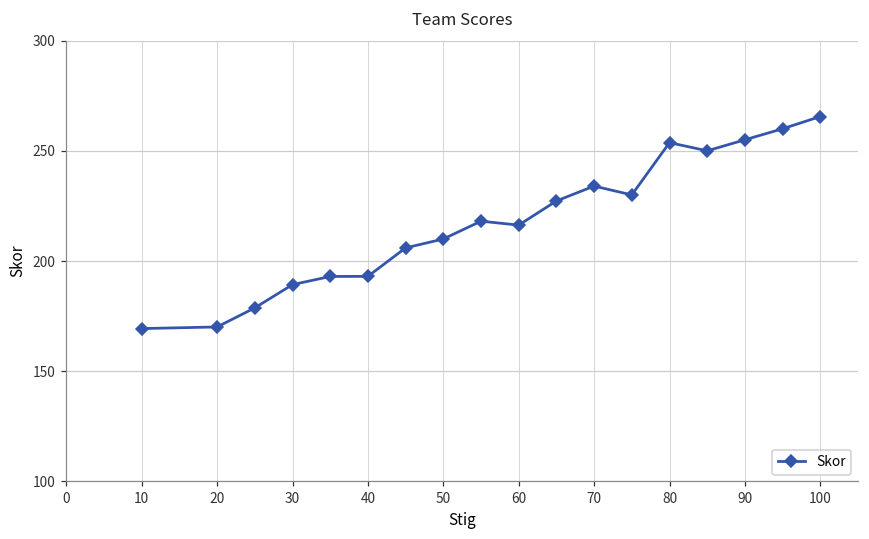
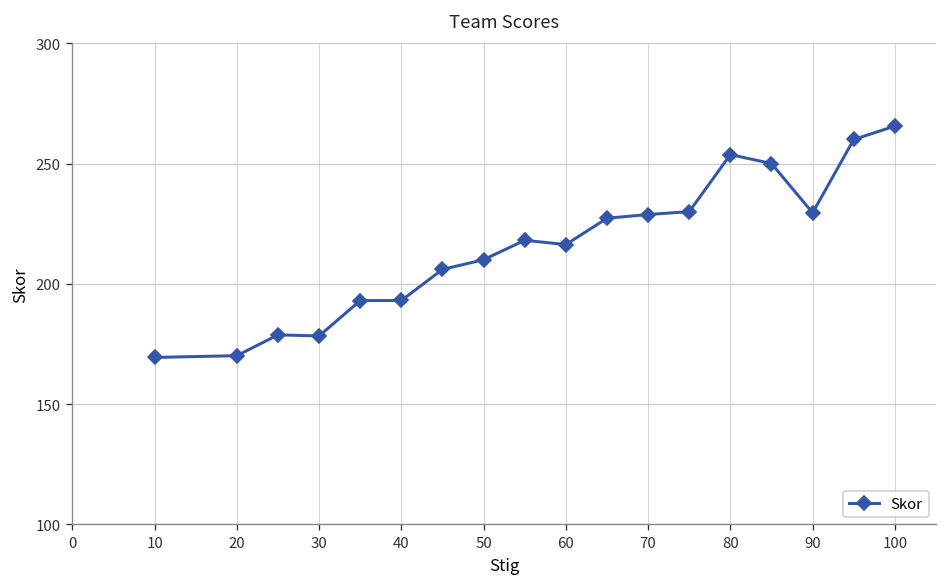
30: 189 -> 178
70: 234 -> 229
90: 255 -> 230
